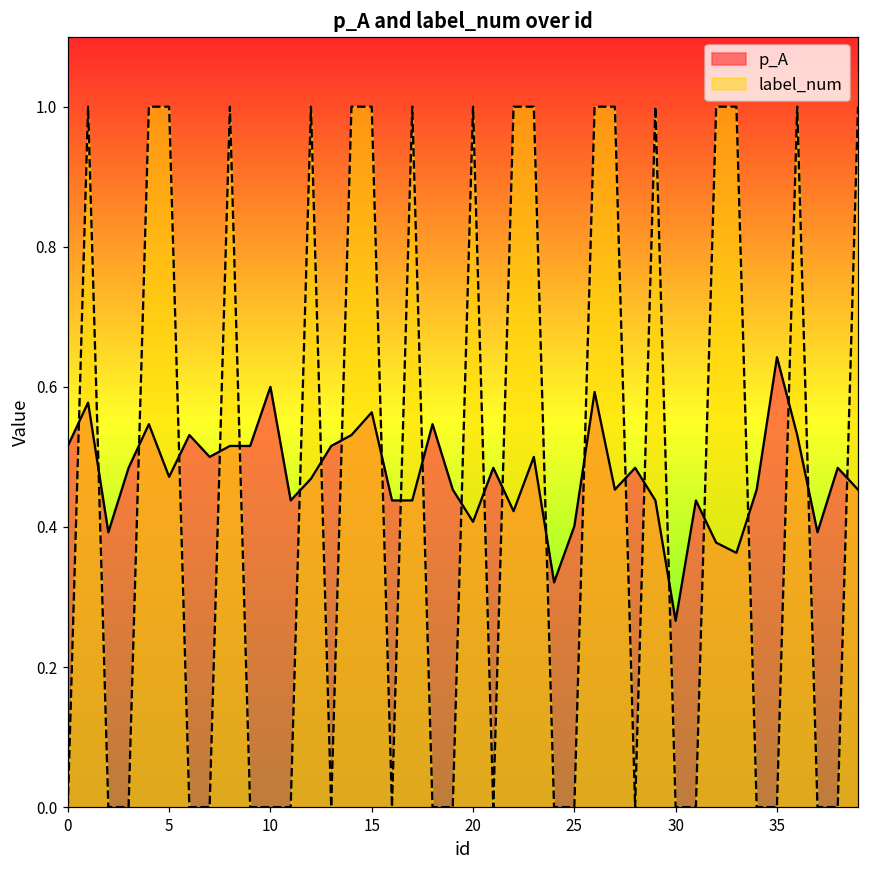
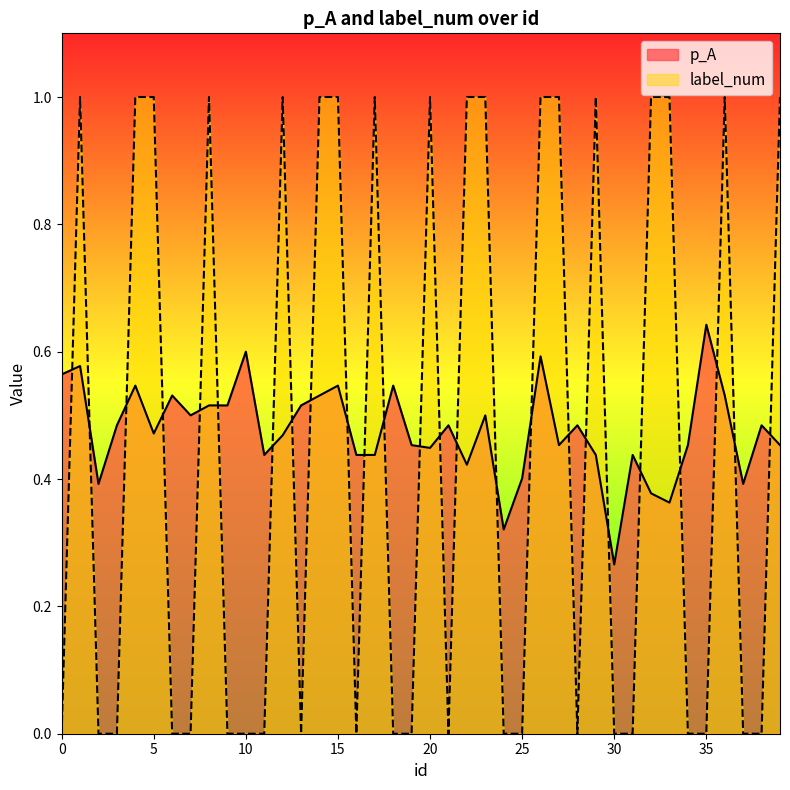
p_A, 0: 0.52 -> 0.56
p_A, 15: 0.56 -> 0.55
p_A, 20: 0.41 -> 0.45
